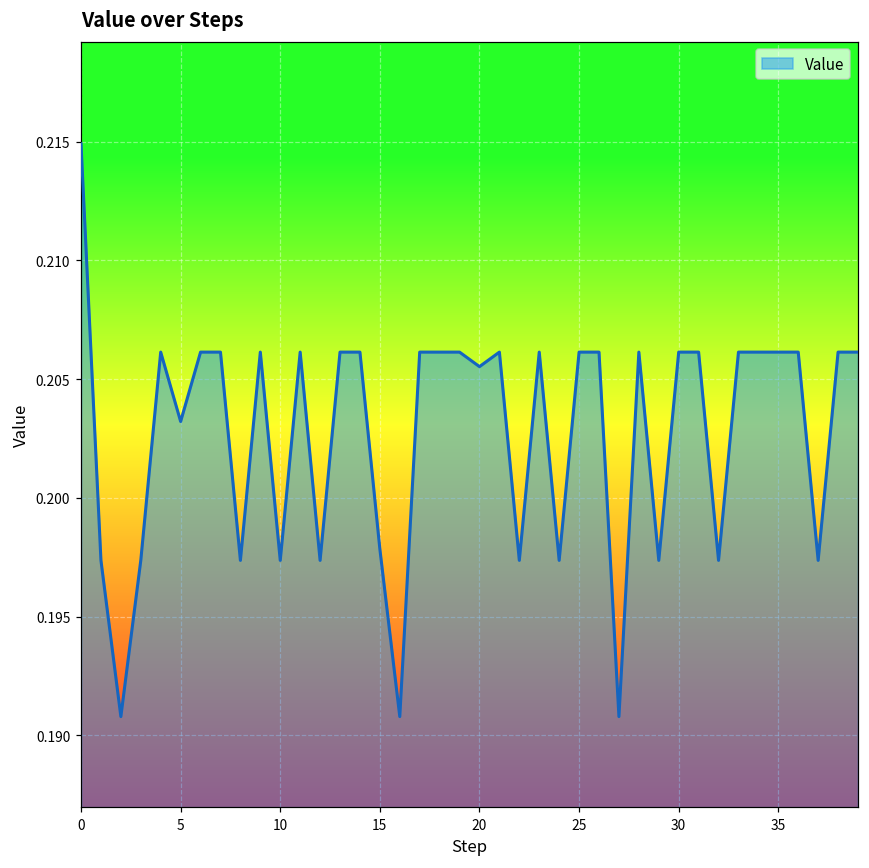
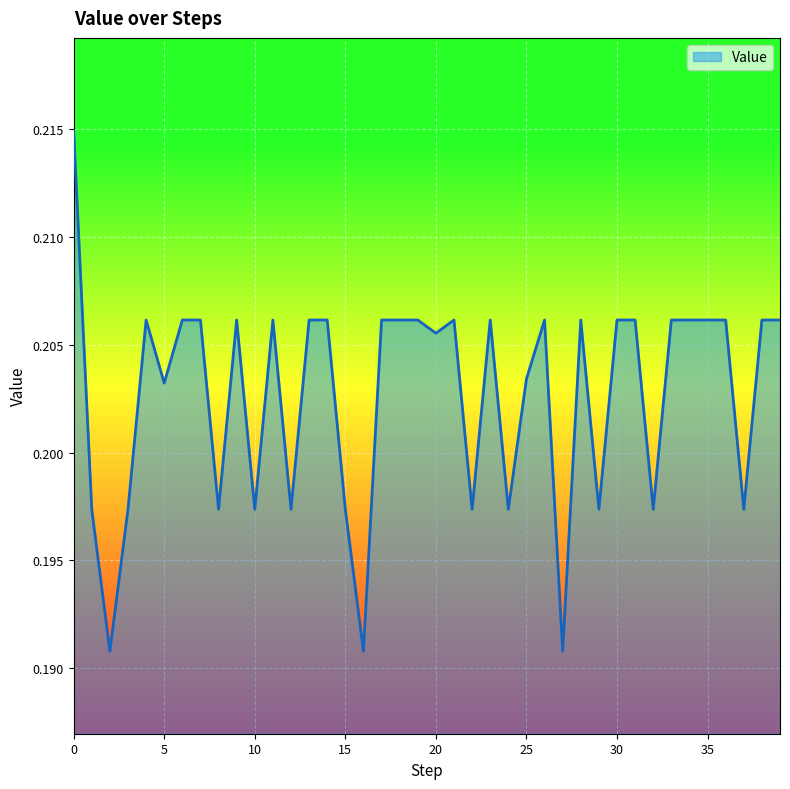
15: 0.1978 -> 0.1974
25: 0.2061 -> 0.2034
